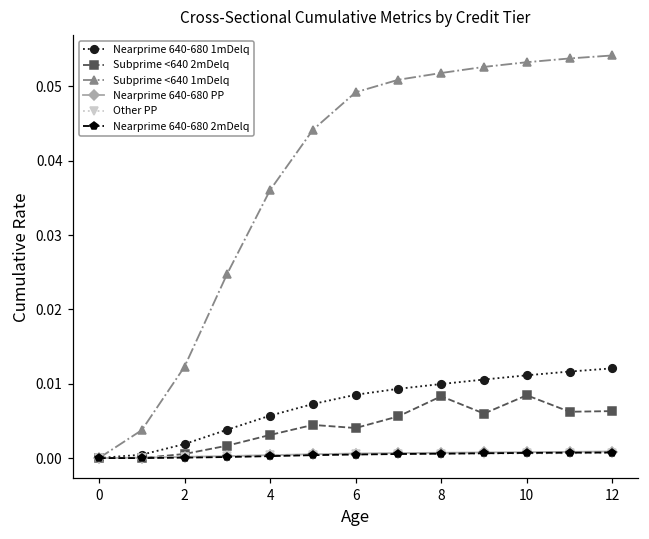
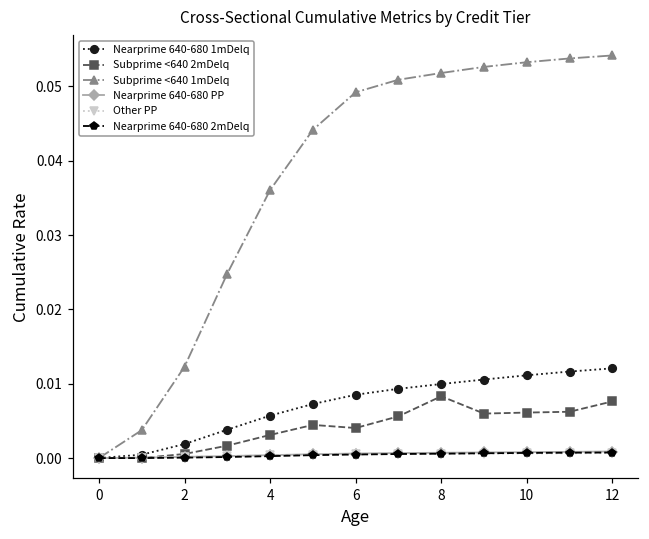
Subprime <640 2mDelq, 10: 0.008 -> 0.006
Subprime <640 2mDelq, 12: 0.006 -> 0.008
